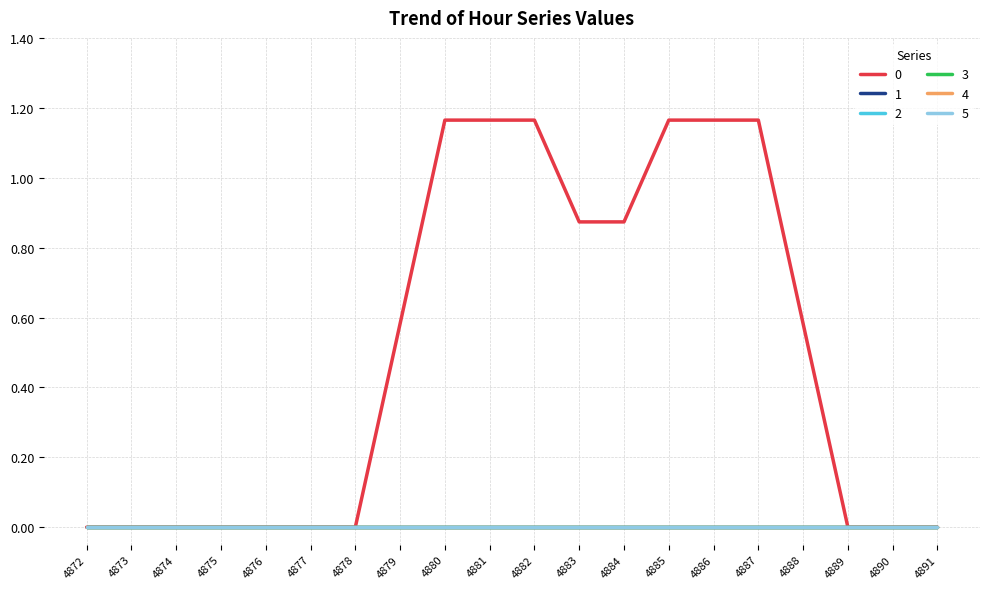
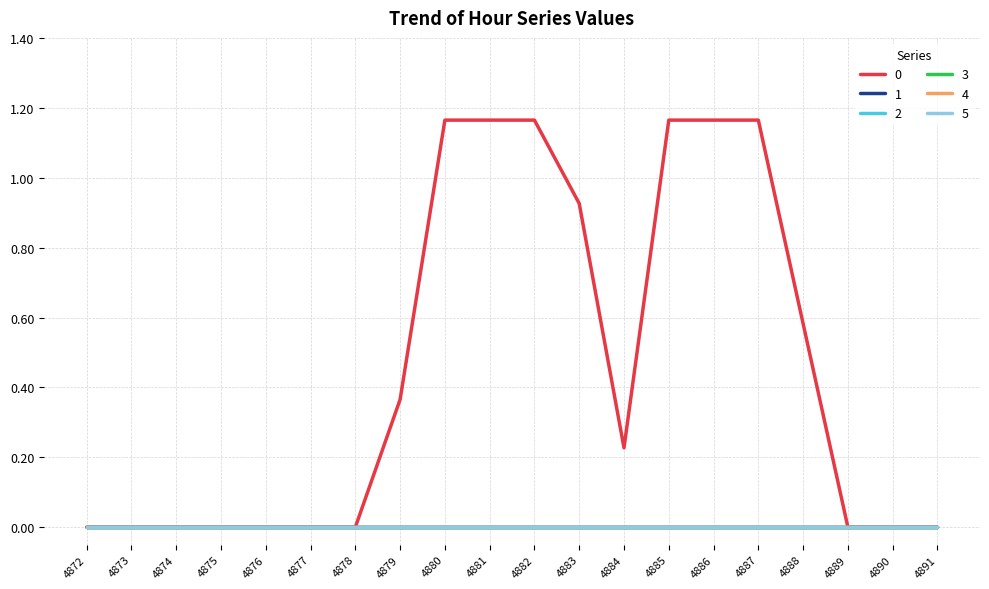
0, 4879: 0.58 -> 0.37
0, 4883: 0.87 -> 0.93
0, 4884: 0.87 -> 0.23
